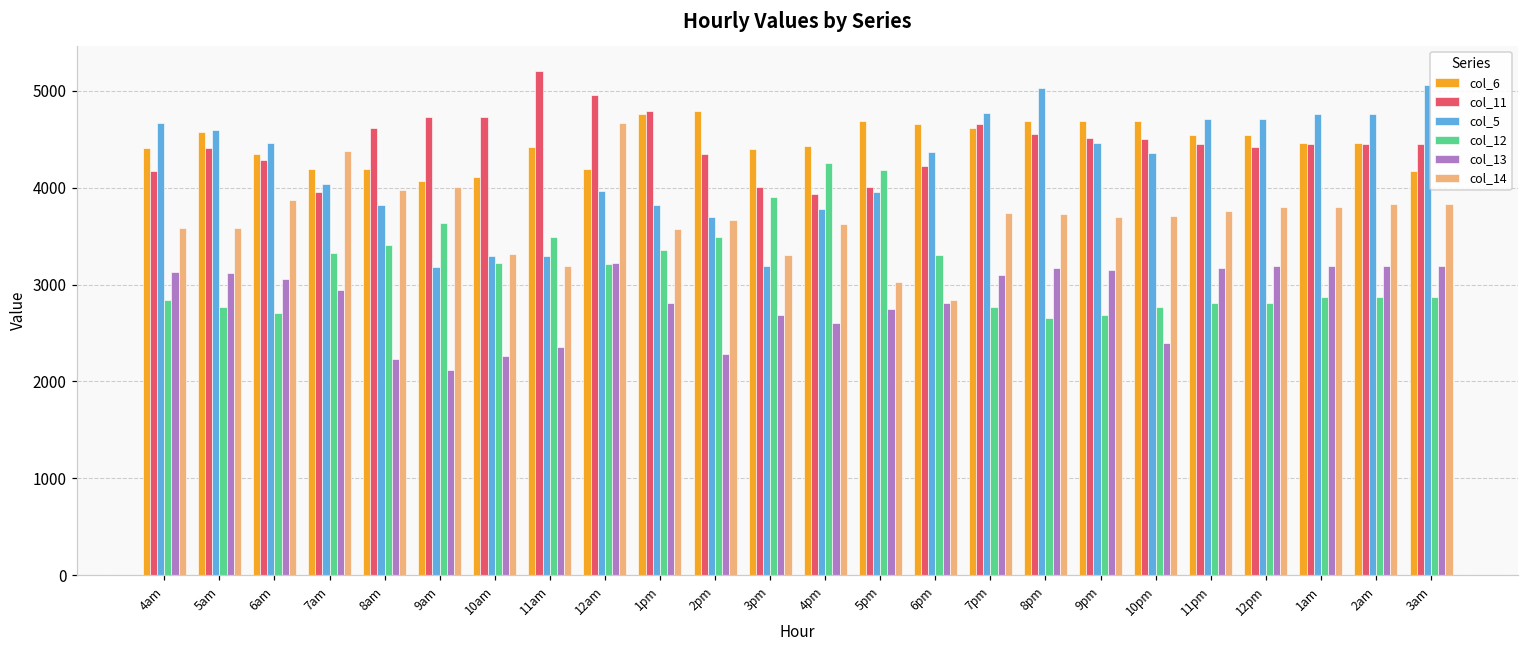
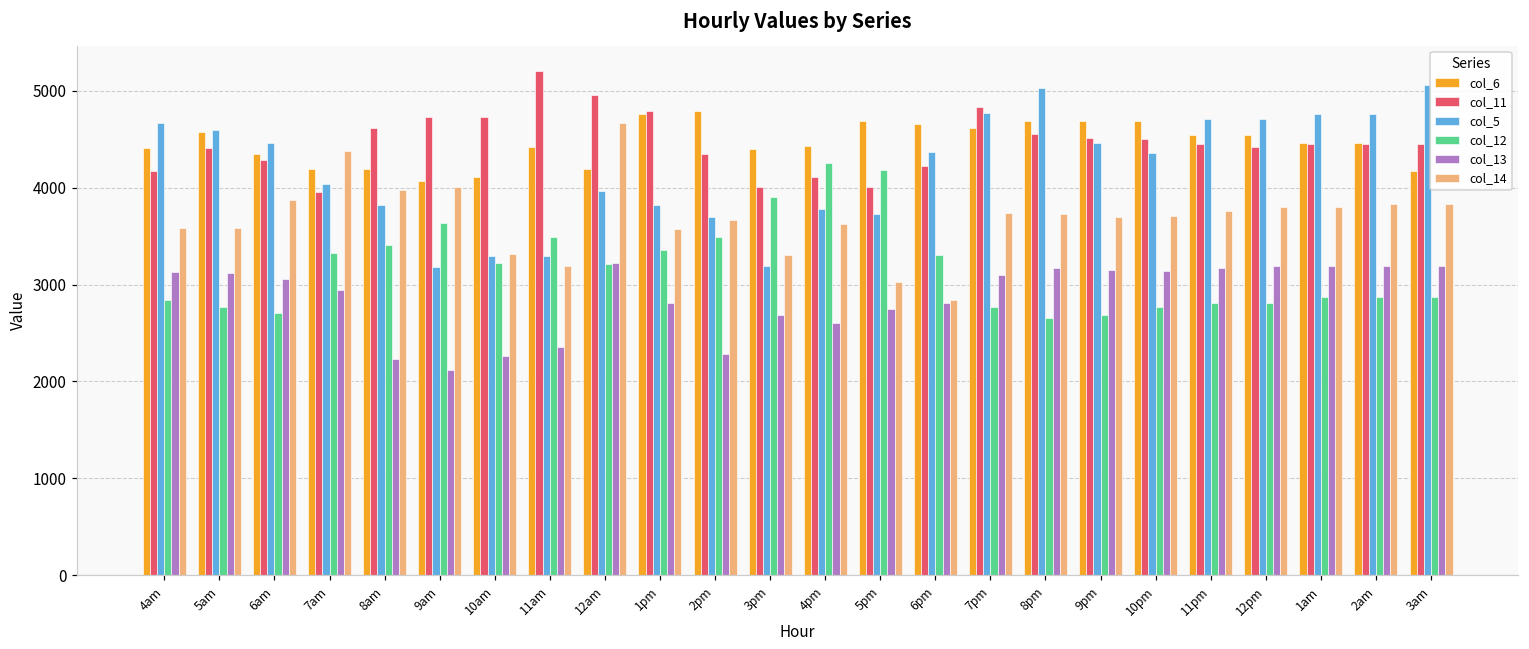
col_11, 4pm: 3900 -> 4100
col_5, 5pm: 4000 -> 3700
col_11, 7pm: 4700 -> 4800
col_13, 10pm: 2400 -> 3100
